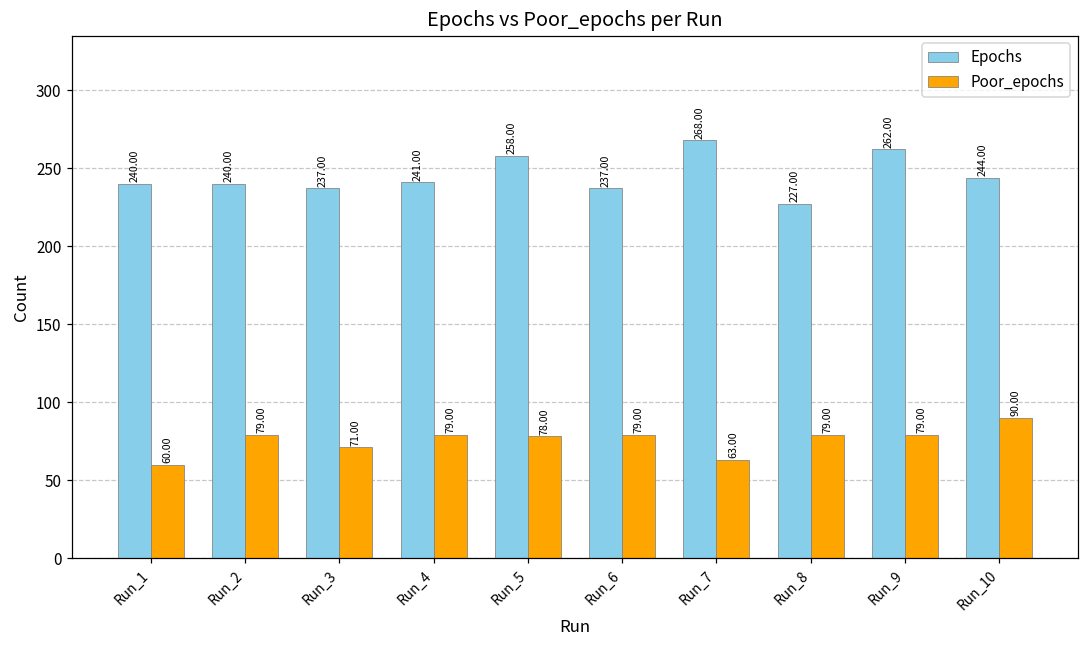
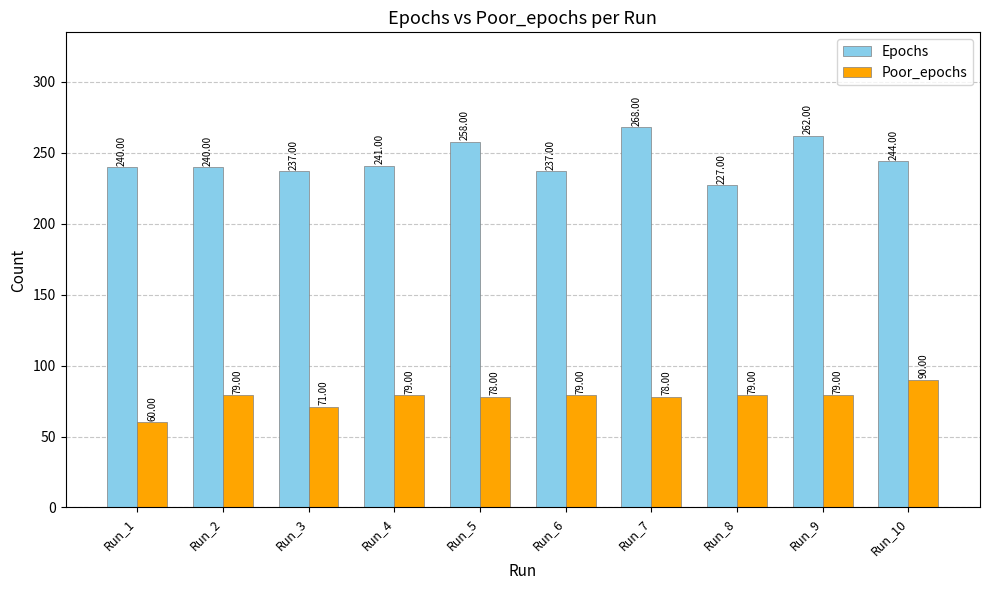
Poor_epochs, Run_7: 63.00 -> 78.00
